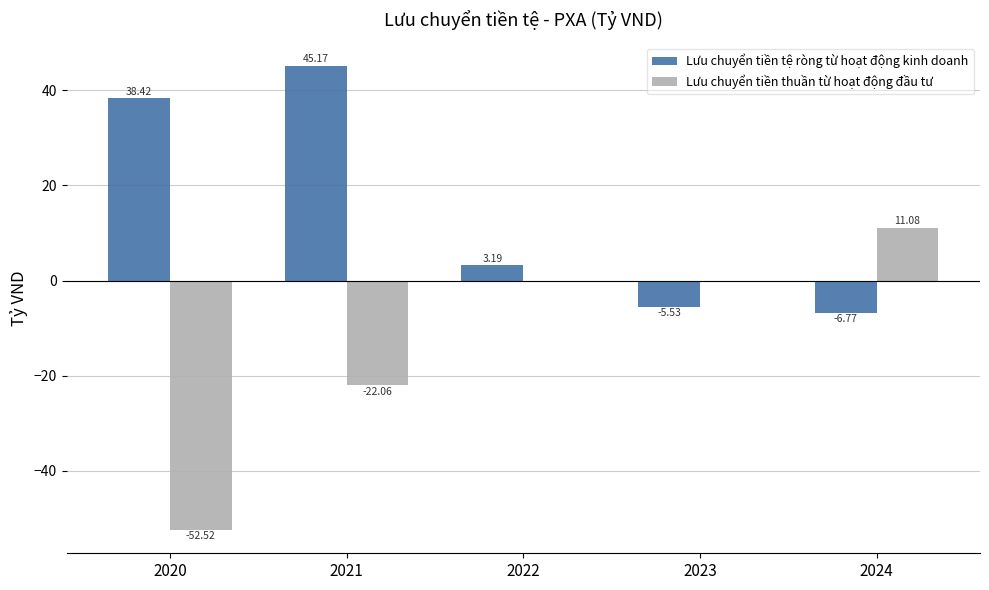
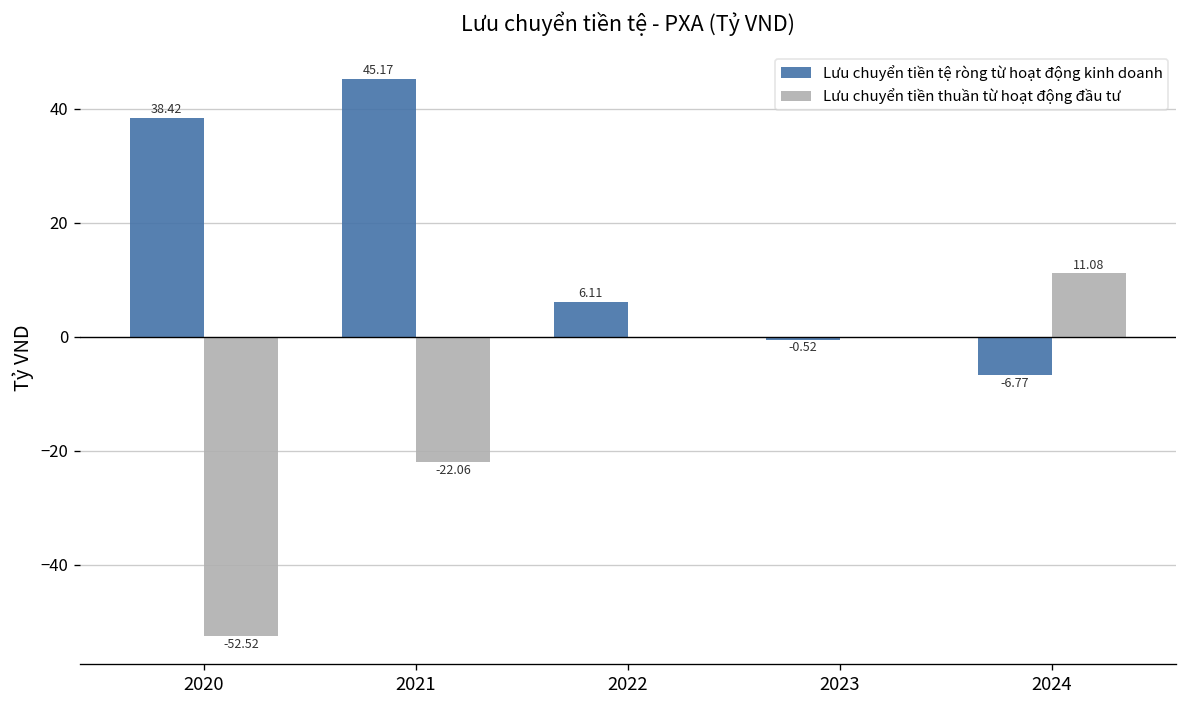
Lưu chuyển tiền tệ ròng từ hoạt động kinh doanh, 2022: 3.19 -> 6.11
Lưu chuyển tiền tệ ròng từ hoạt động kinh doanh, 2023: -5.53 -> -0.52
